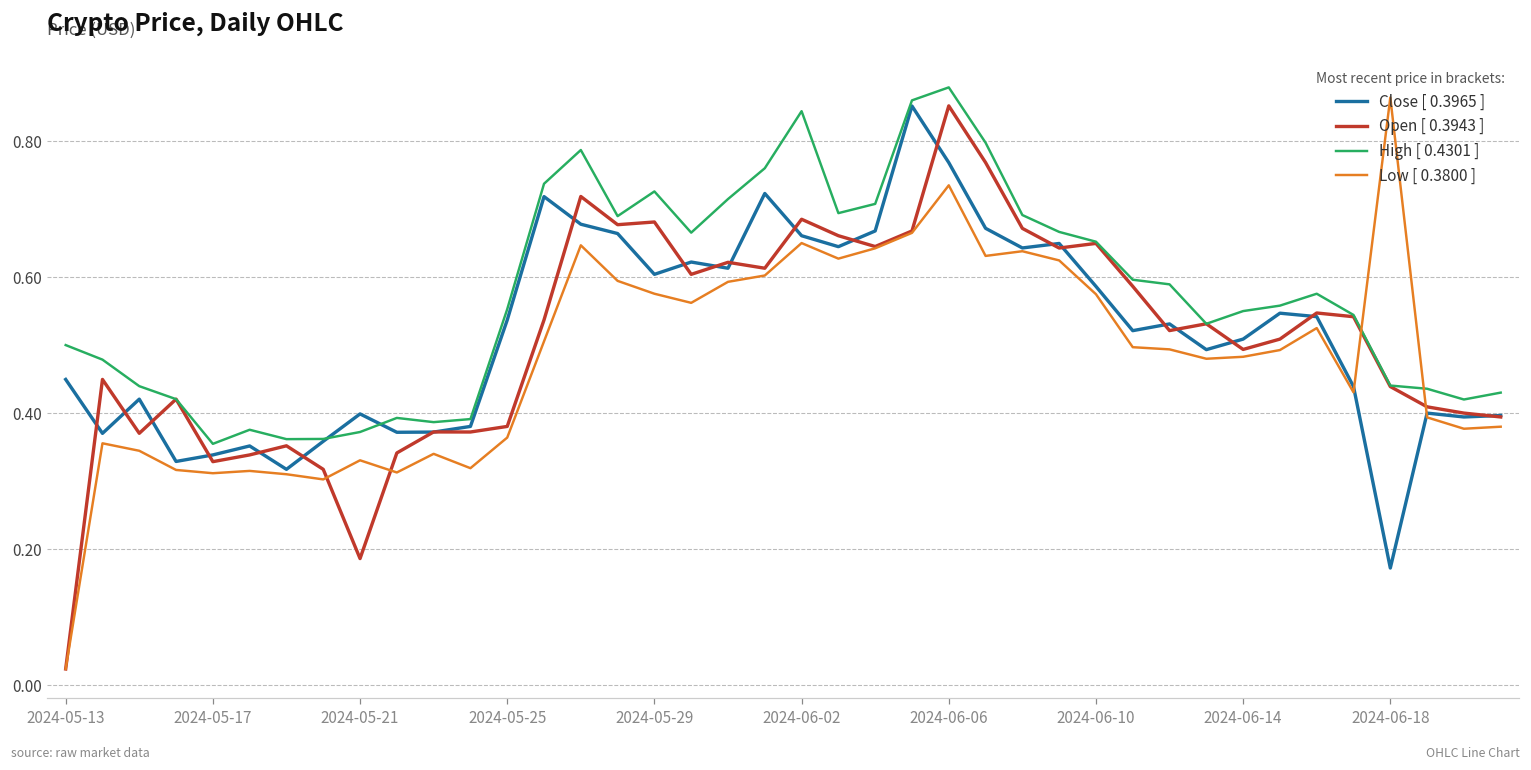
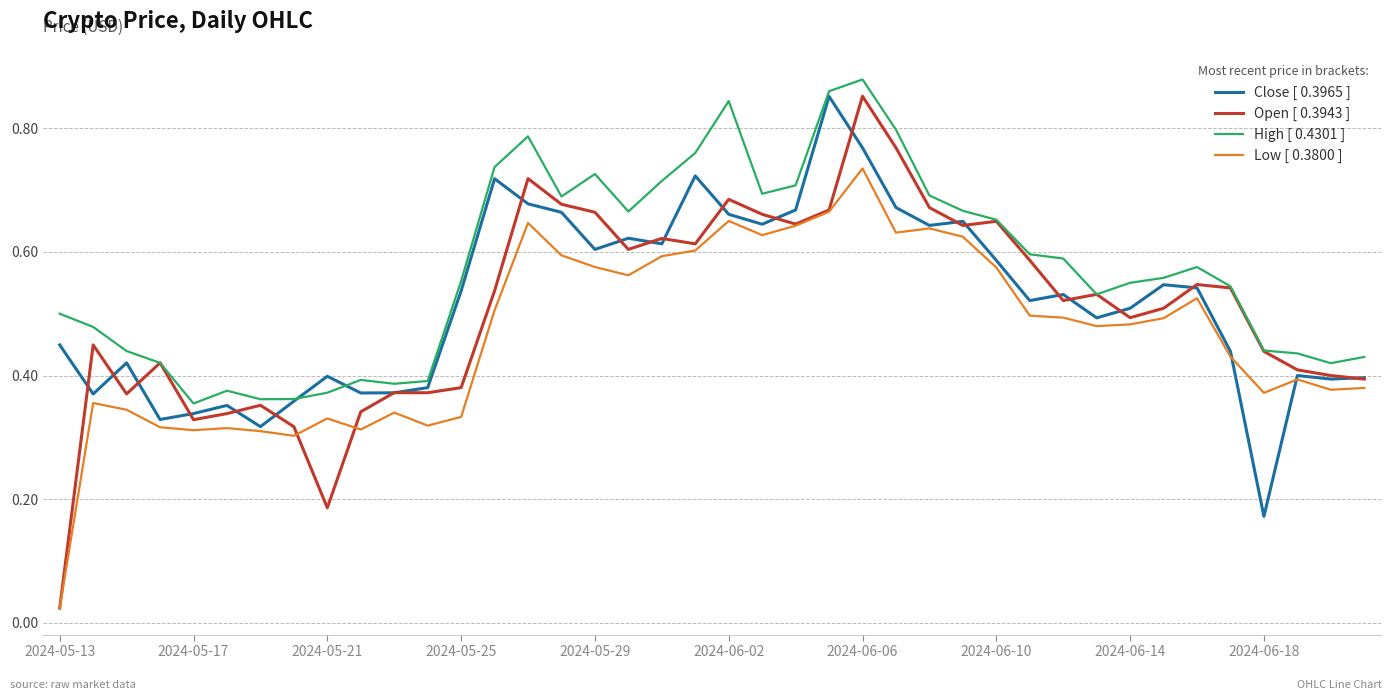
Low [ 0.3800 ], 2024-05-25: 0.36 -> 0.33
Open [ 0.3943 ], 2024-05-29: 0.68 -> 0.66
Low [ 0.3800 ], 2024-06-18: 0.86 -> 0.37
